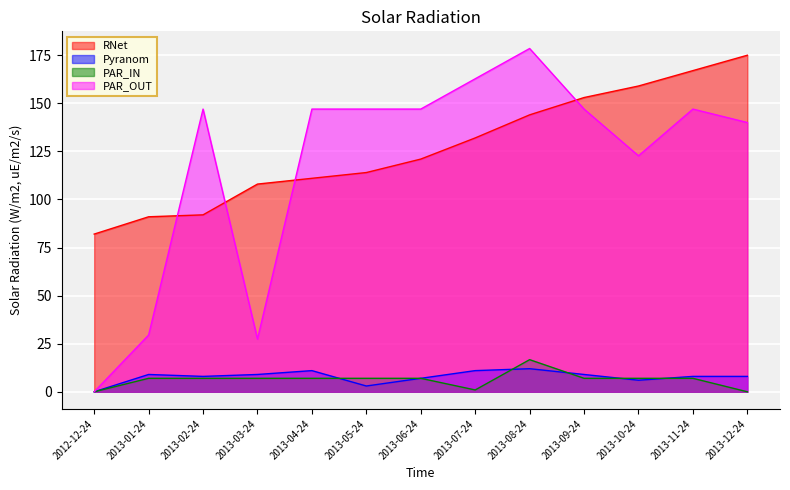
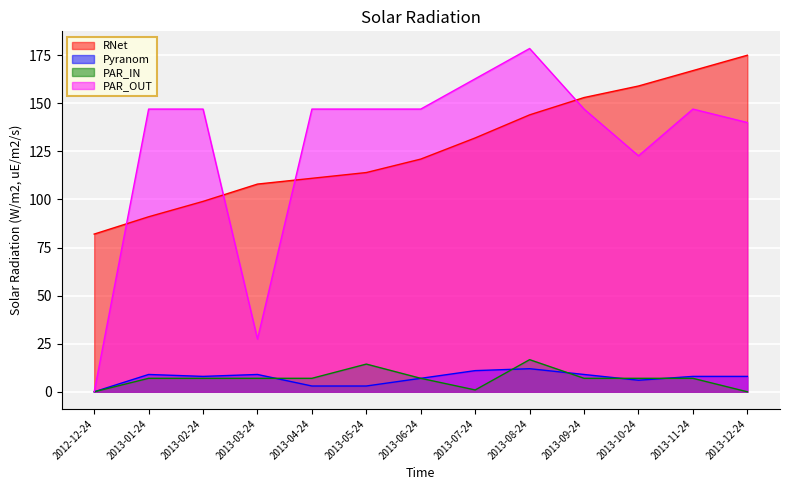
PAR_OUT, 2013-01-24: 30 -> 147
RNet, 2013-02-24: 92 -> 99
Pyranom, 2013-04-24: 11 -> 3
PAR_IN, 2013-05-24: 7 -> 14
